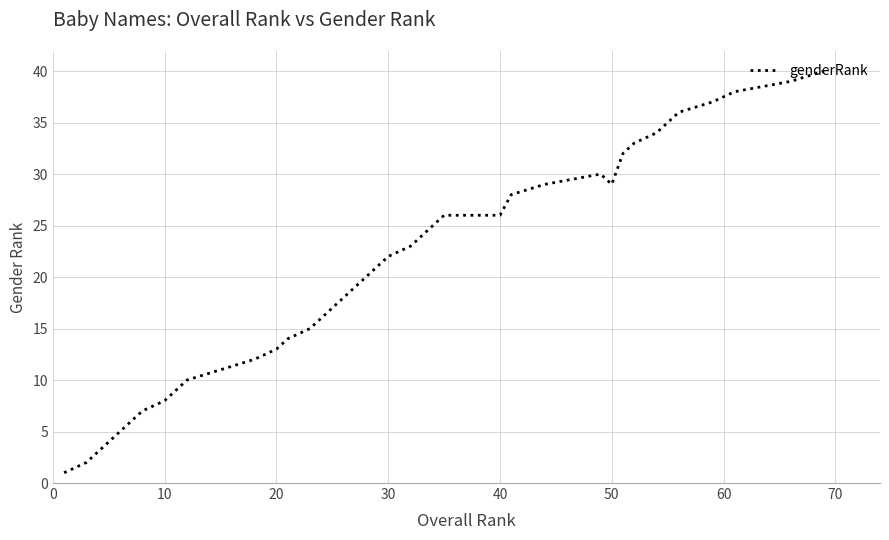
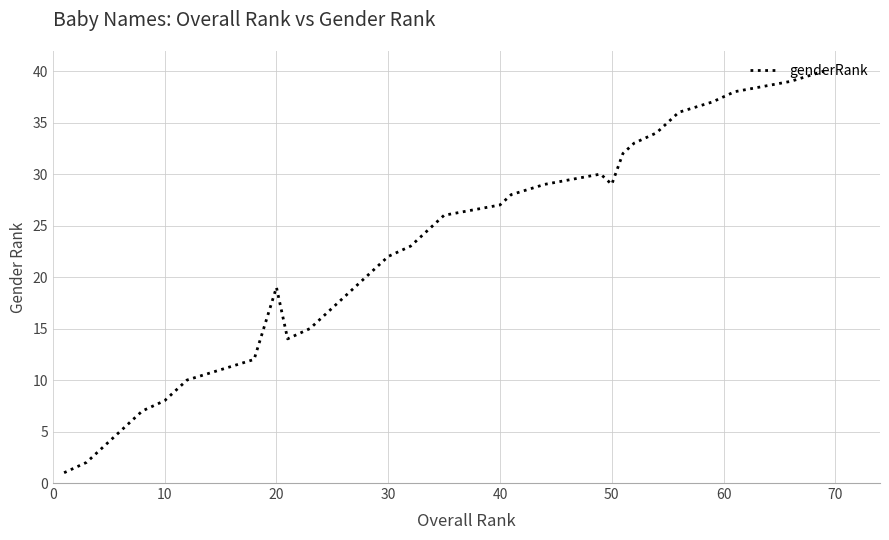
20: 13 -> 19
40: 26 -> 27
